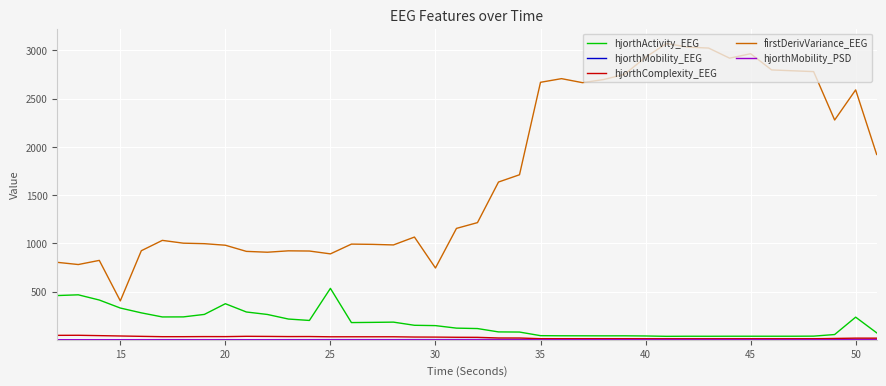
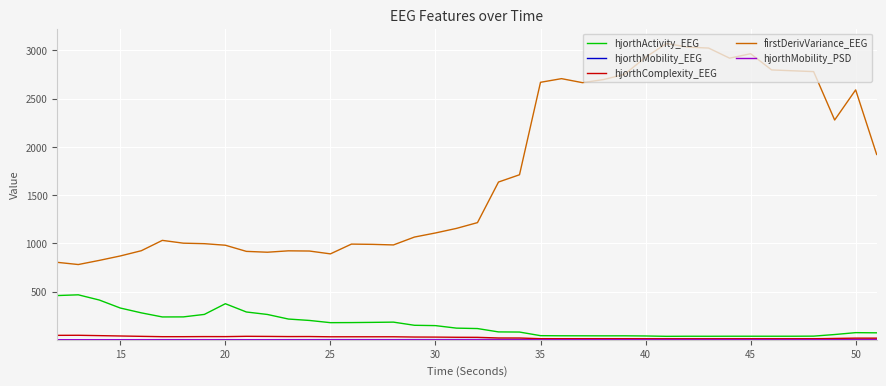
firstDerivVariance_EEG, 15: 400 -> 900
hjorthActivity_EEG, 25: 500 -> 200
firstDerivVariance_EEG, 30: 700 -> 1100
hjorthActivity_EEG, 50: 200 -> 100
